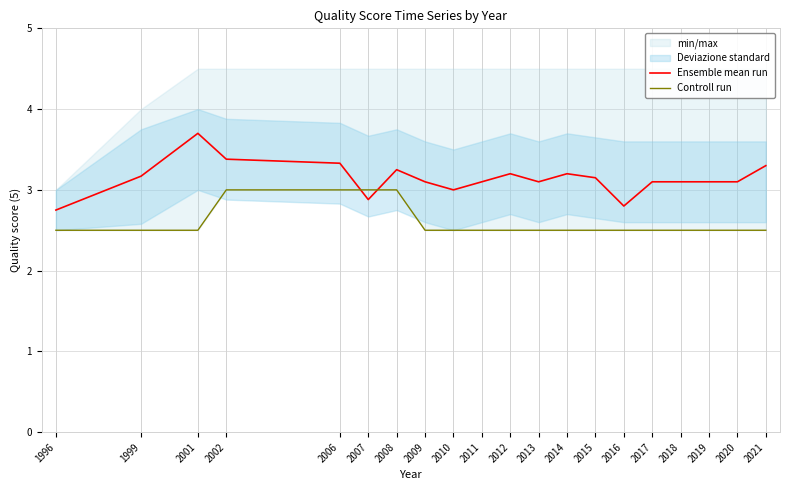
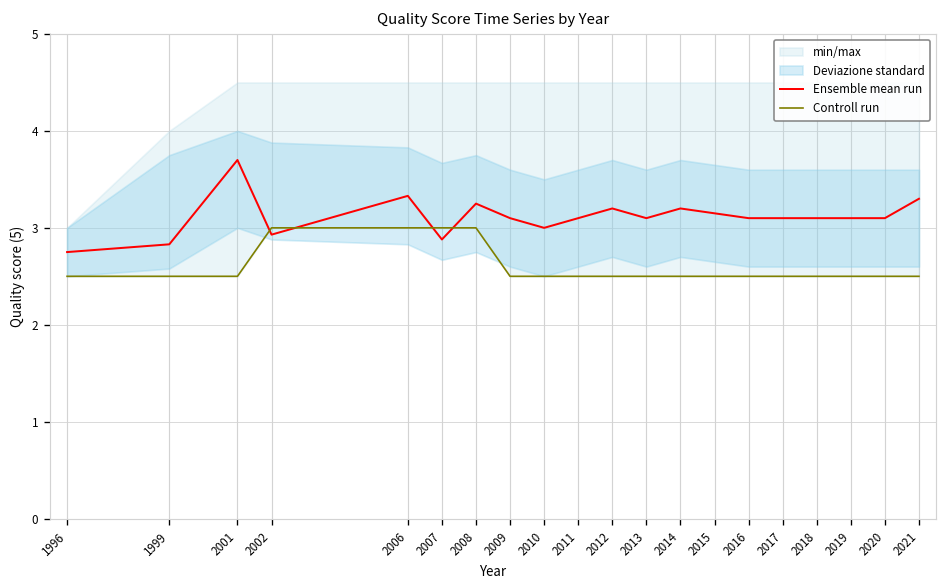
Ensemble mean run, 1999: 3.2 -> 2.8
Ensemble mean run, 2002: 3.4 -> 2.9
Ensemble mean run, 2016: 2.8 -> 3.1
